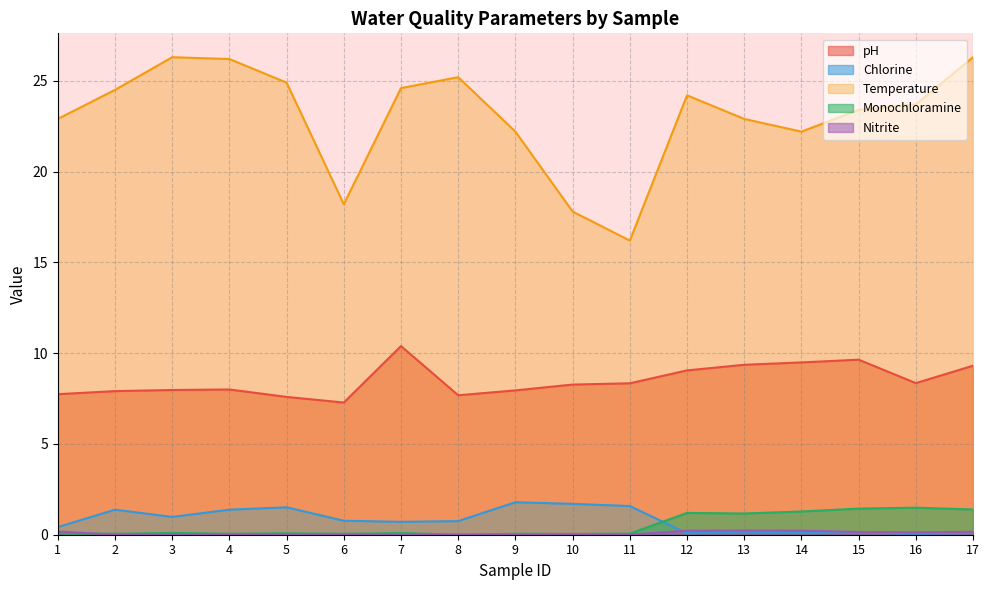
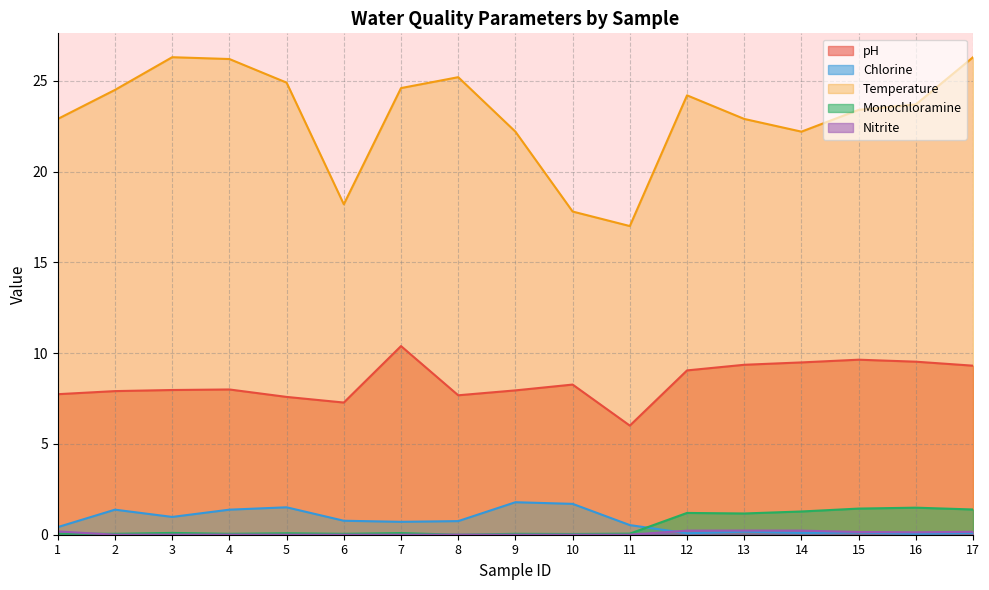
pH, 11: 8.3 -> 6.0
Chlorine, 11: 1.6 -> 0.5
Temperature, 11: 16.2 -> 17.0
pH, 16: 8.4 -> 9.5
